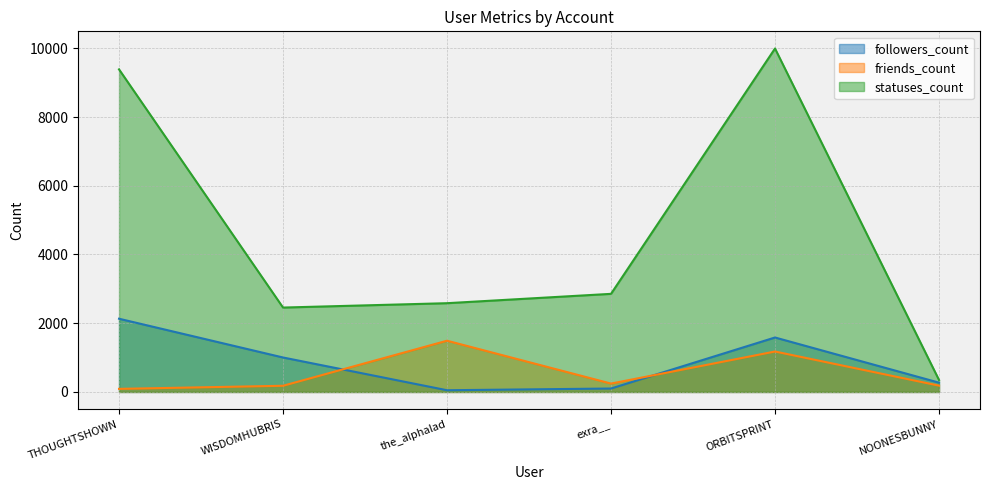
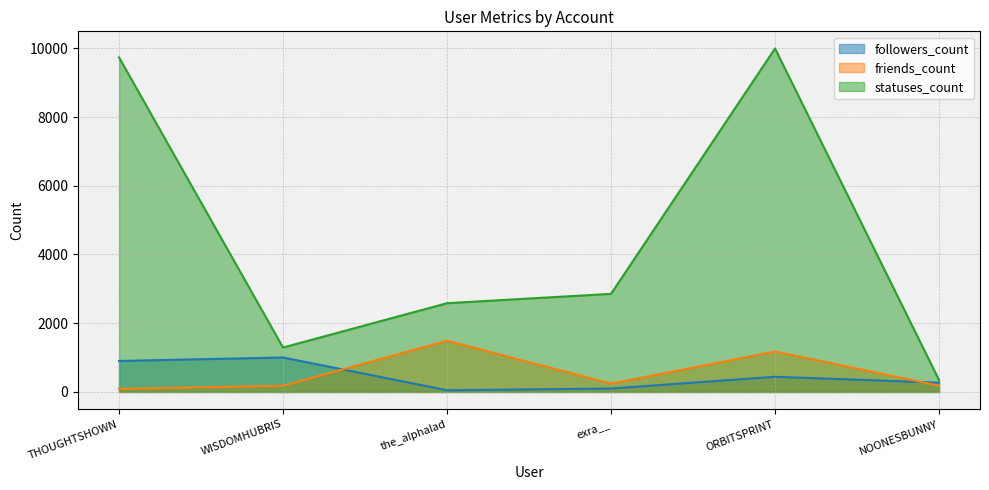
followers_count, THOUGHTSHOWN: 2100 -> 900
statuses_count, THOUGHTSHOWN: 9400 -> 9700
statuses_count, WISDOMHUBRIS: 2500 -> 1300
followers_count, ORBITSPRINT: 1600 -> 400
